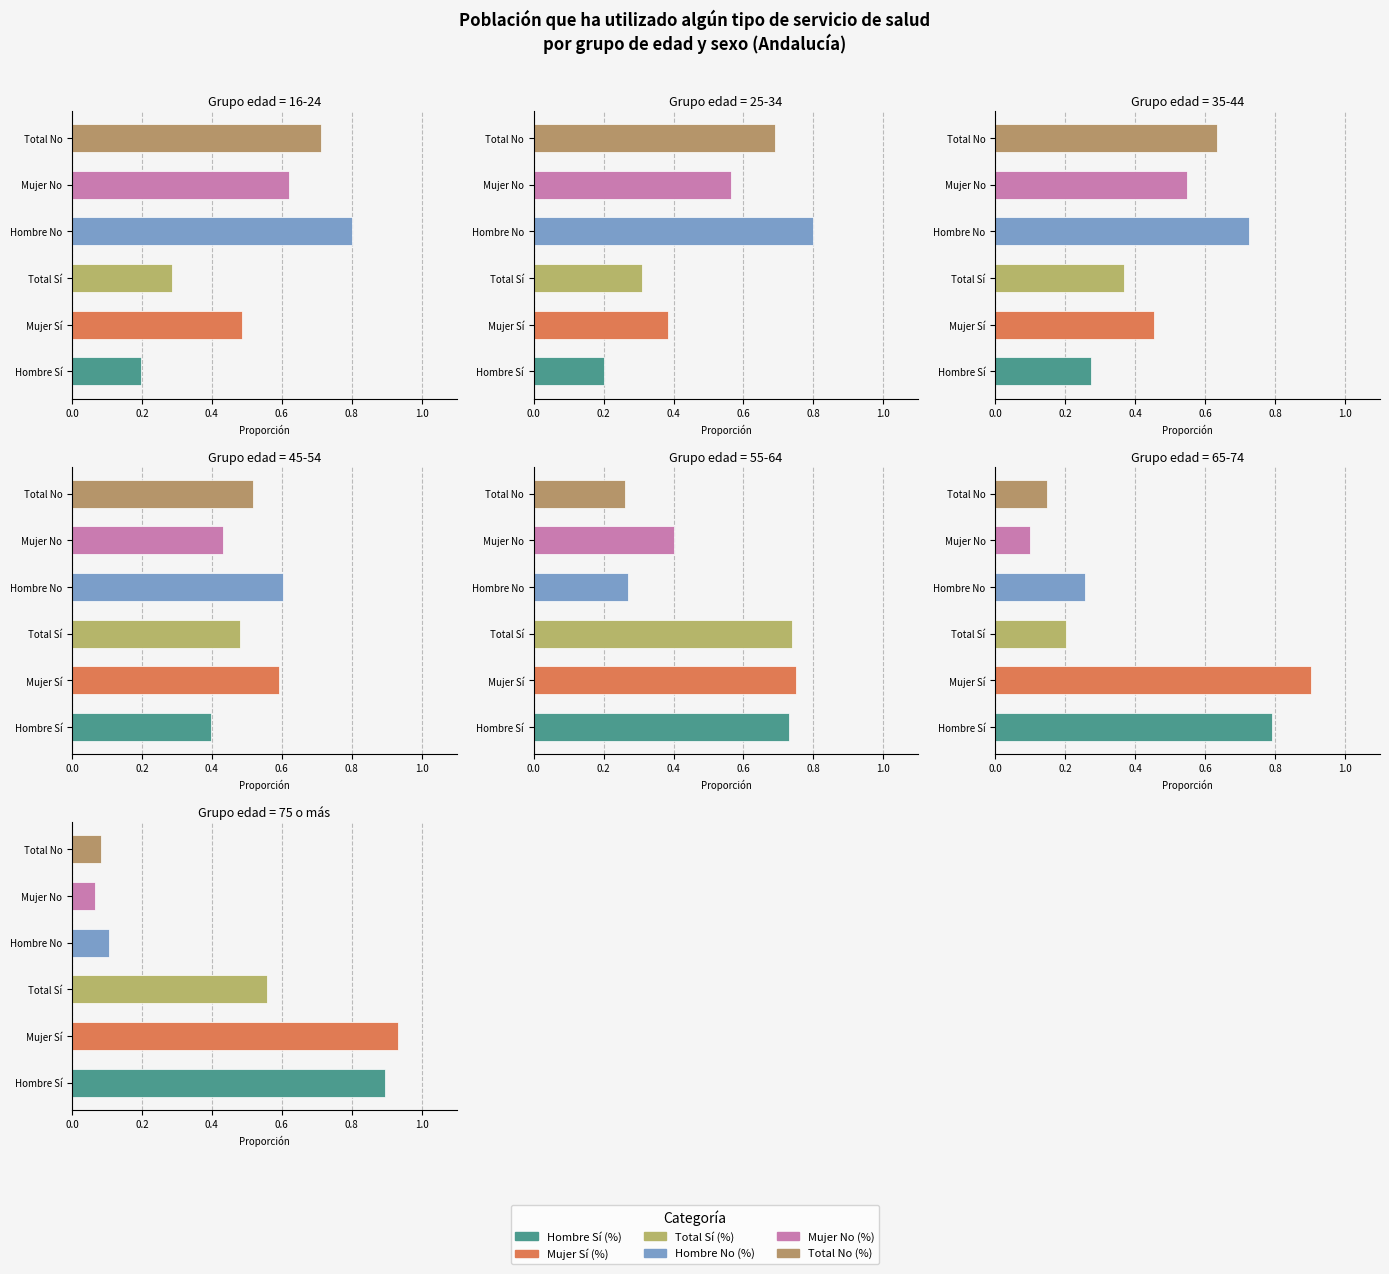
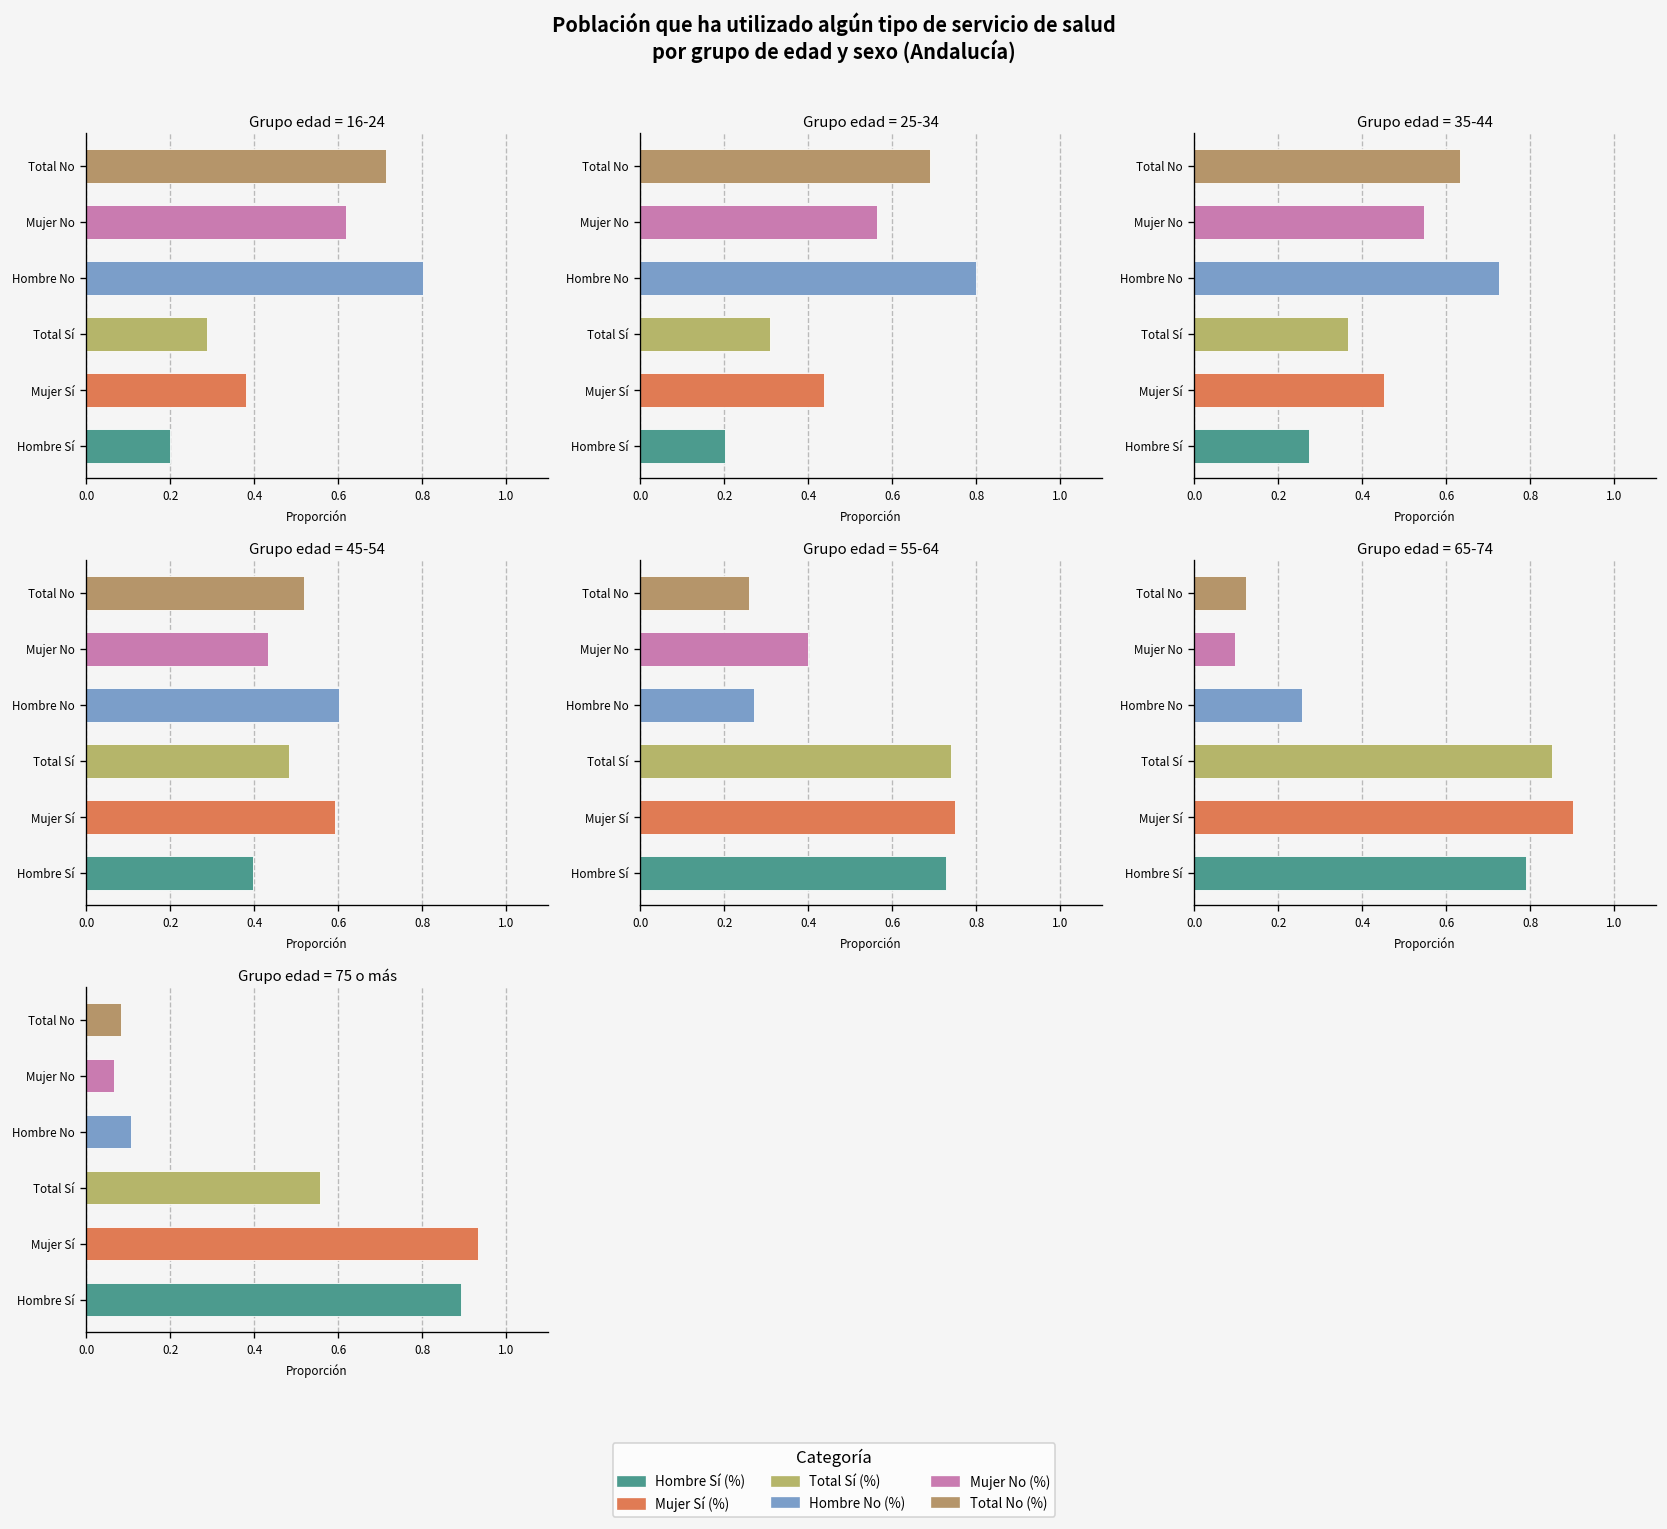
Grupo edad = 16-24, Mujer Sí: 0.49 -> 0.38
Grupo edad = 25-34, Mujer Sí: 0.39 -> 0.44
Grupo edad = 65-74, Total No: 0.15 -> 0.12
Grupo edad = 65-74, Total Sí: 0.20 -> 0.85
